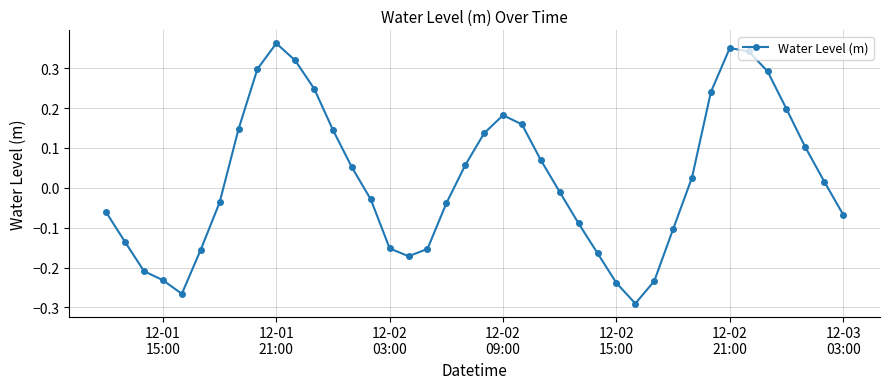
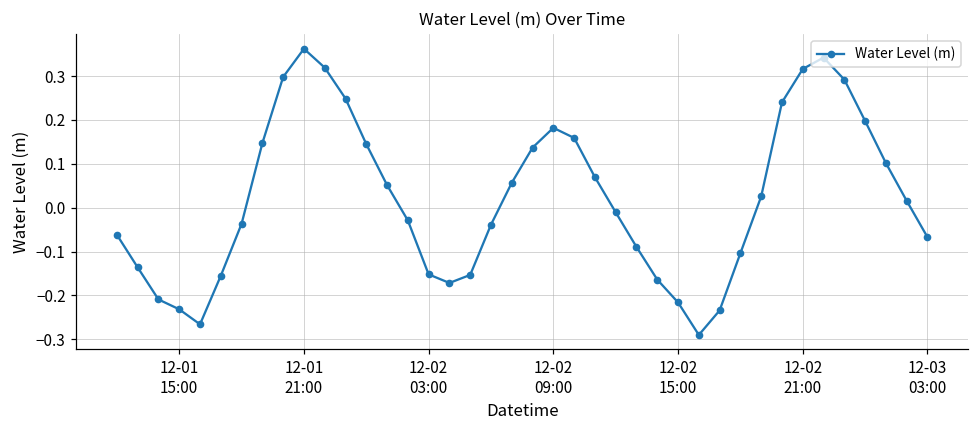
12-02 15:00: -0.24 -> -0.22
12-02 21:00: 0.35 -> 0.32
